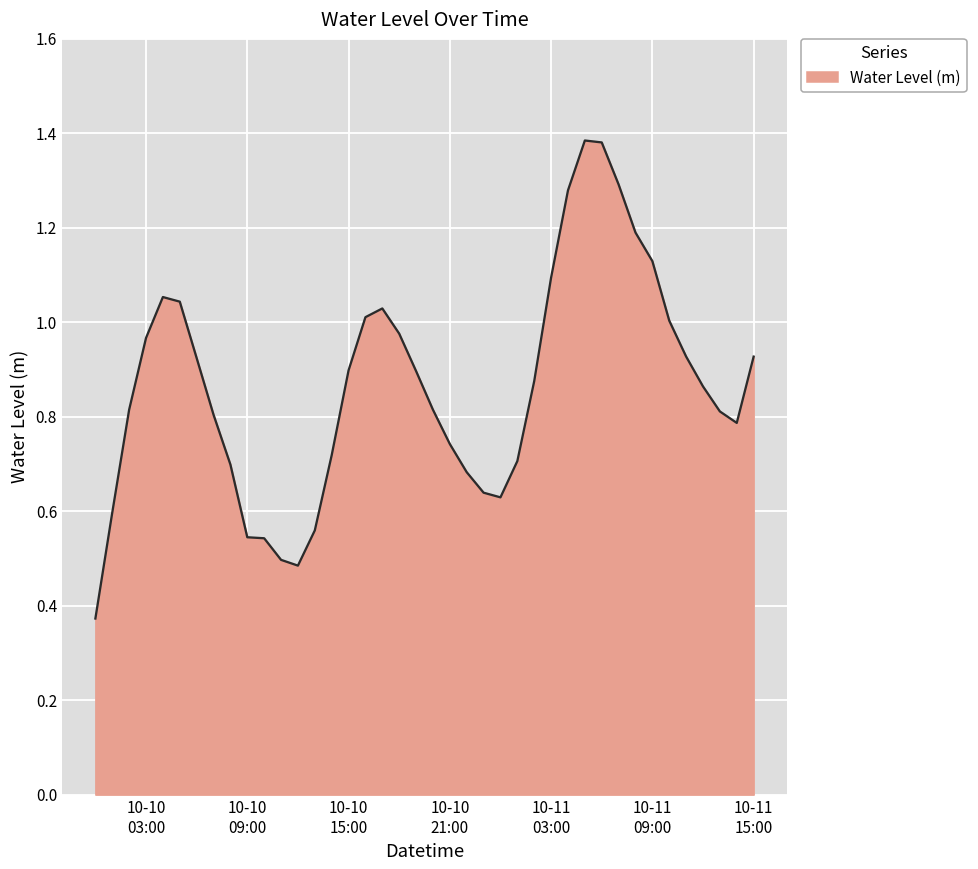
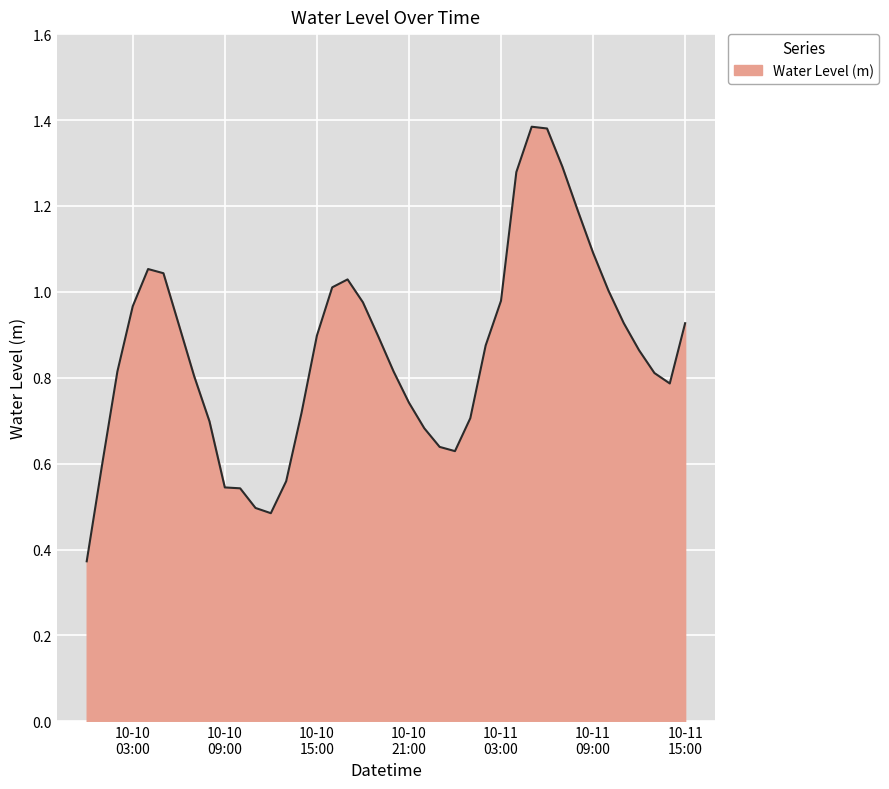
10-11 03:00: 1.09 -> 0.98
10-11 09:00: 1.13 -> 1.09
